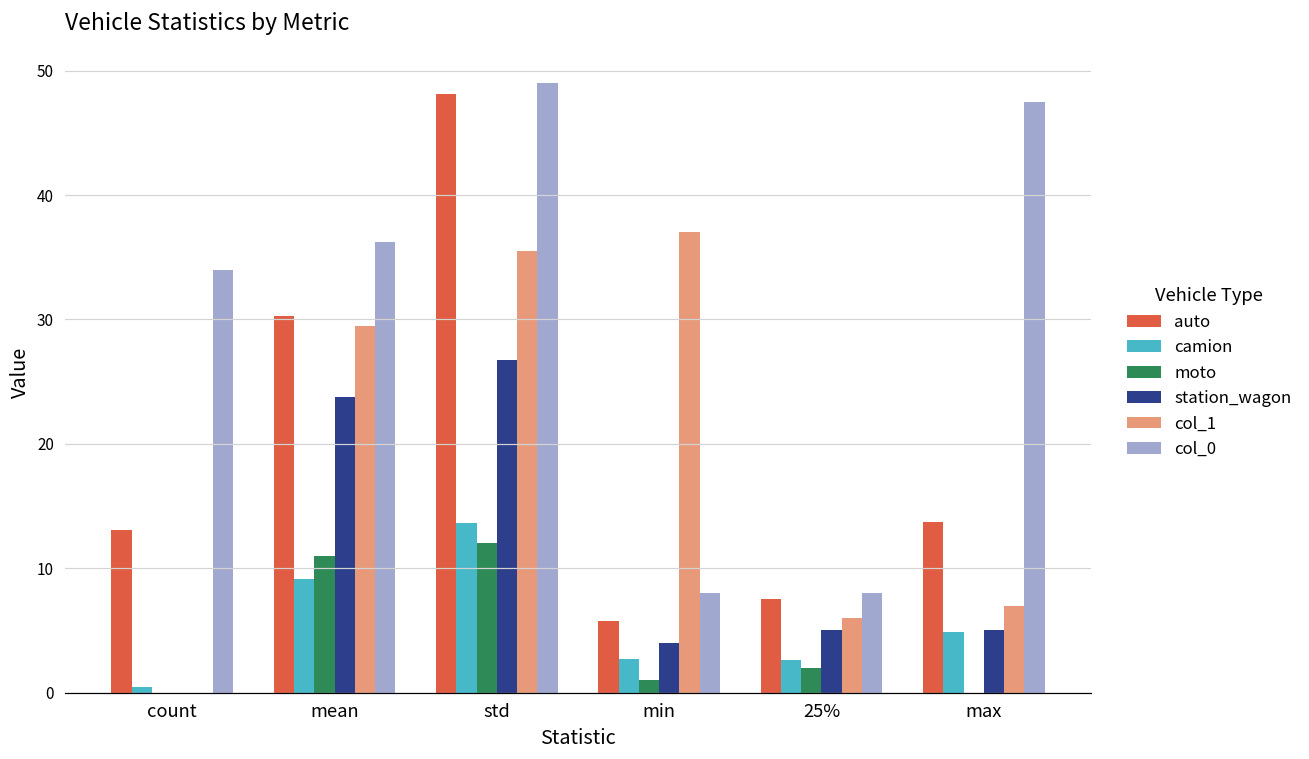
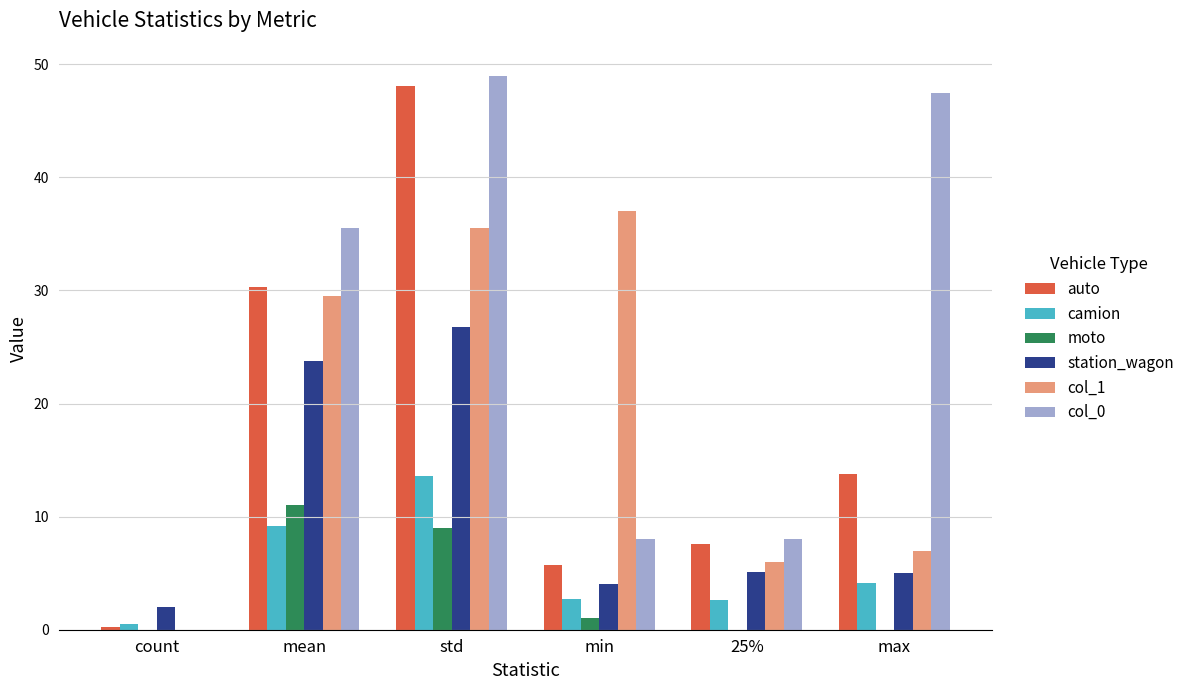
auto, count: 13.1 -> 0.2
station_wagon, count: 0 -> 2
col_0, count: 34 -> 0
col_0, mean: 36.3 -> 35.5
moto, std: 12 -> 9
moto, 25%: 2 -> 0
camion, max: 4.9 -> 4.2
